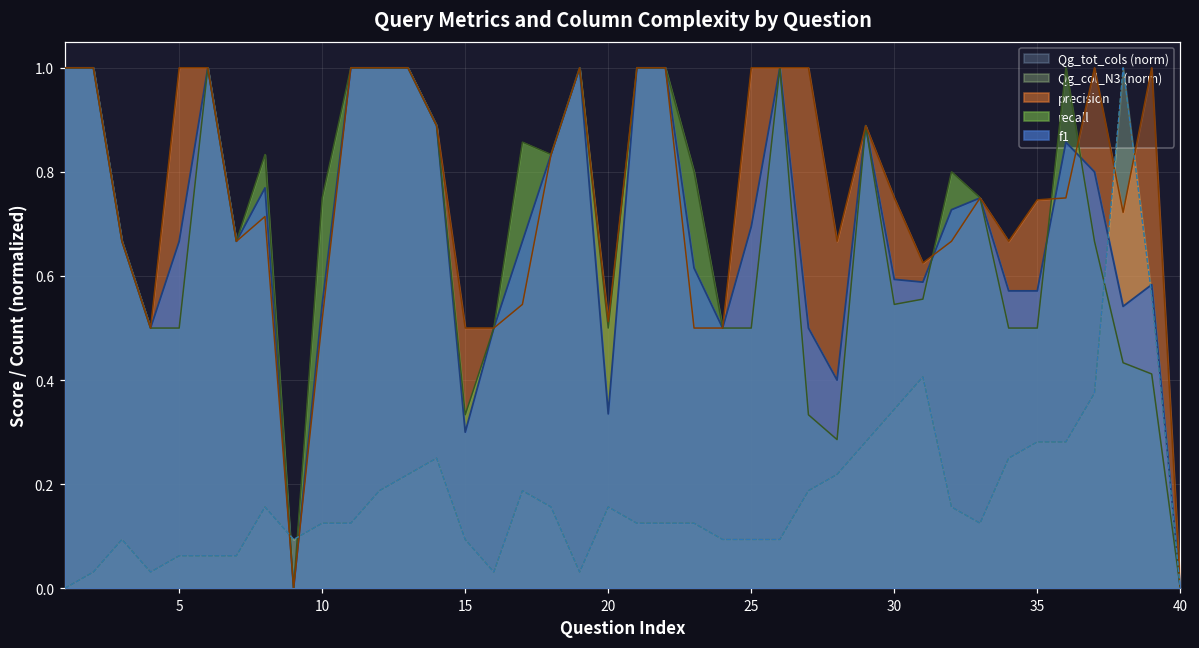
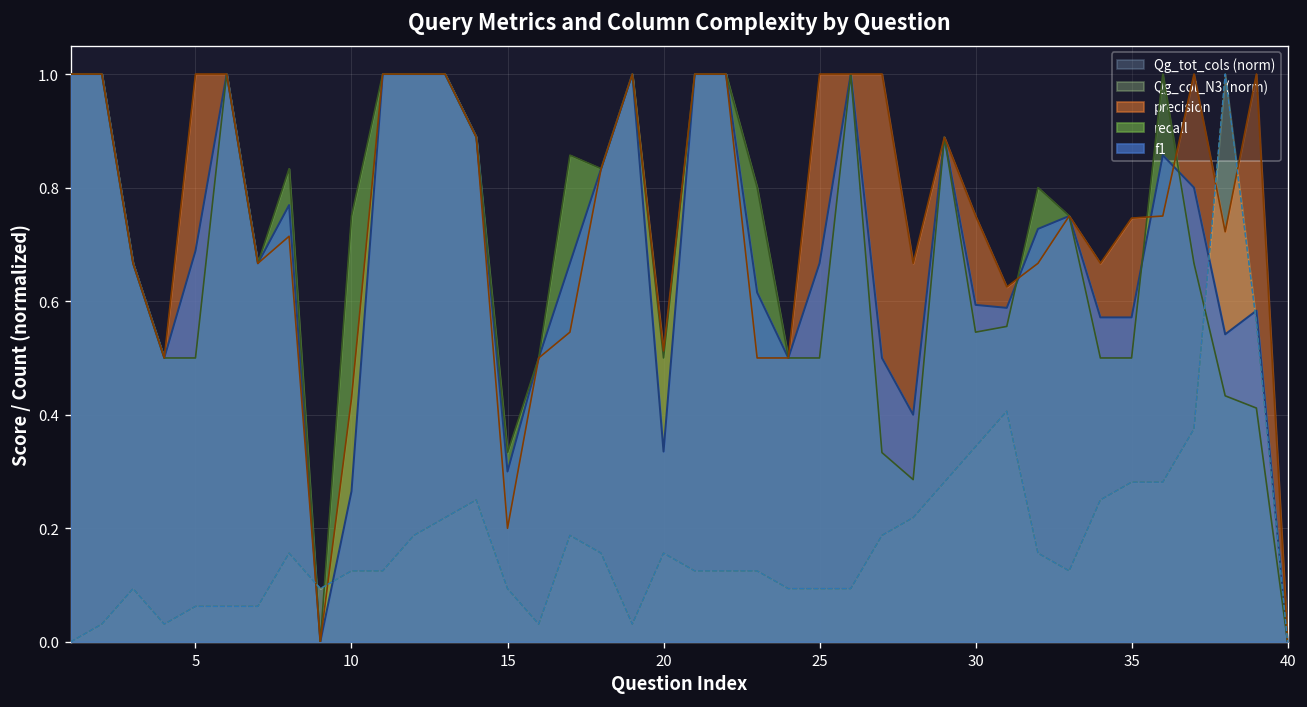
f1, 5: 0.67 -> 0.69
precision, 10: 0.52 -> 0.43
f1, 10: 0.55 -> 0.27
precision, 15: 0.5 -> 0.2
f1, 25: 0.69 -> 0.67
